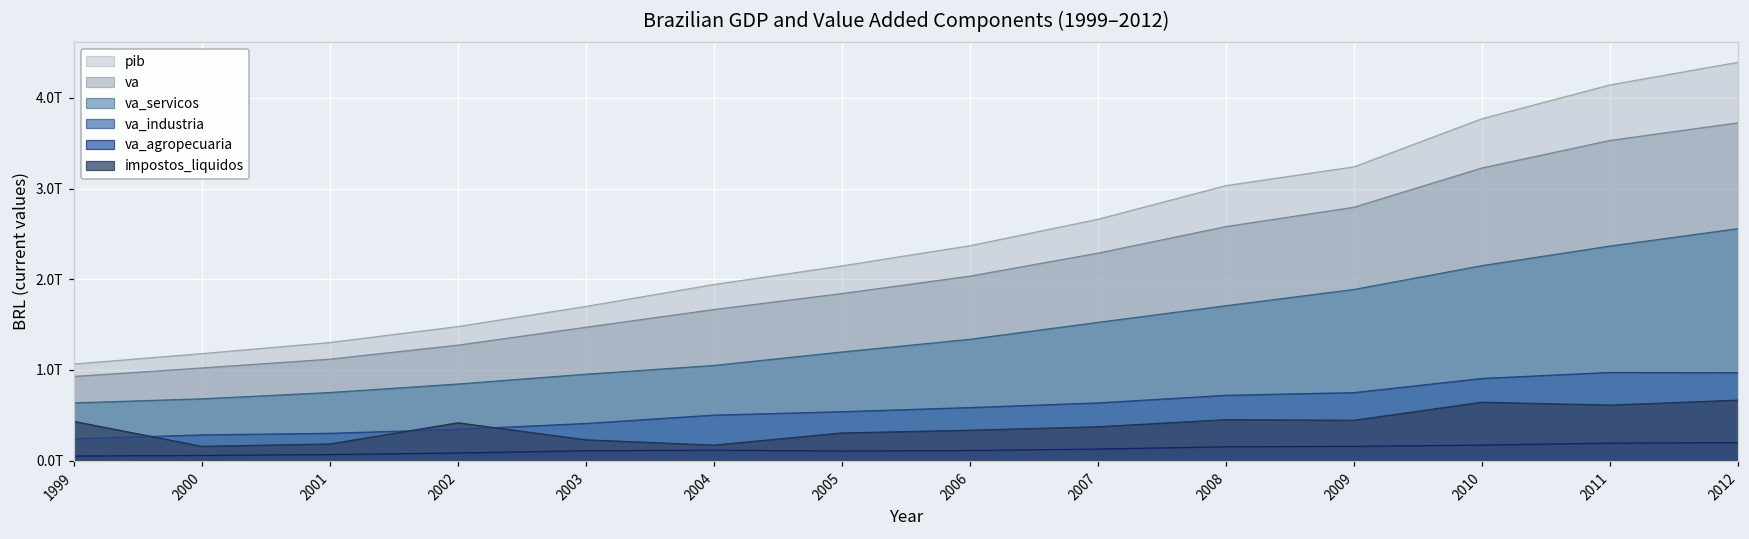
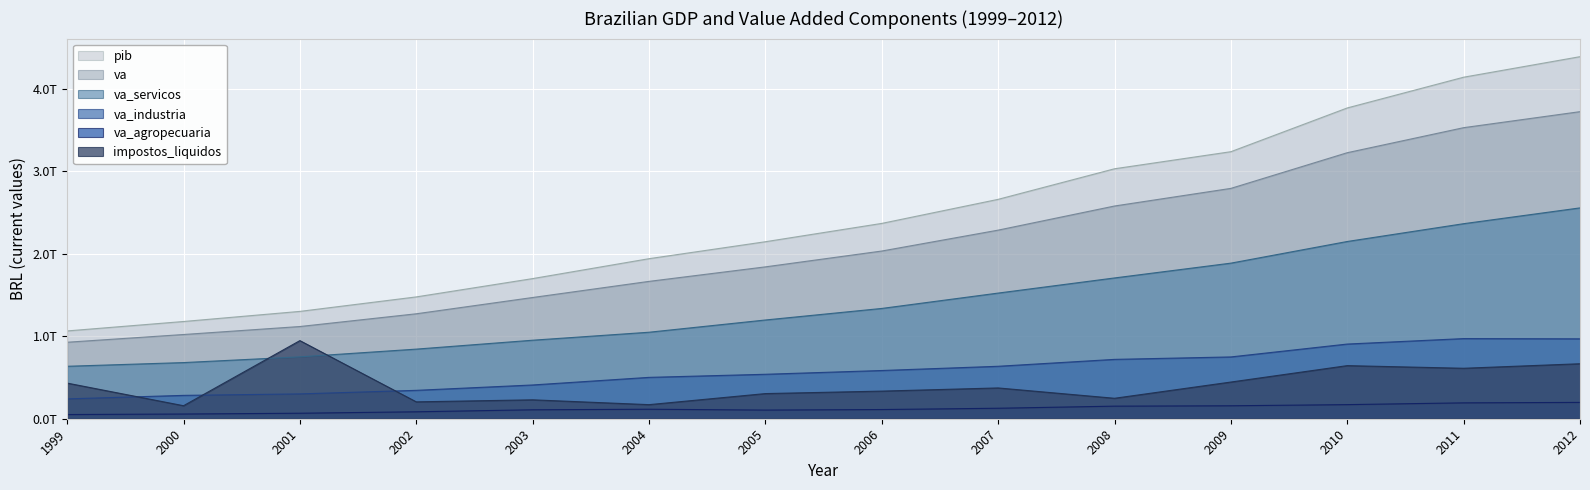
impostos_liquidos, 2001: 0.2T -> 0.9T
impostos_liquidos, 2002: 0.4T -> 0.2T
impostos_liquidos, 2008: 0.5T -> 0.2T
